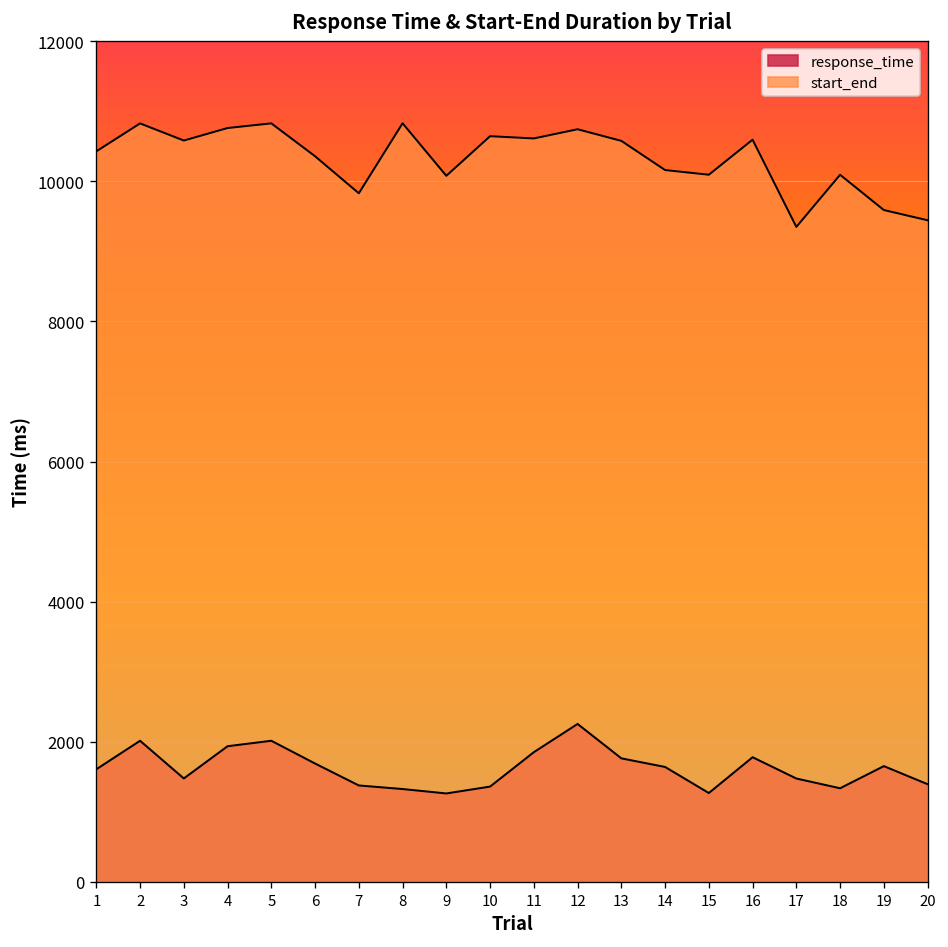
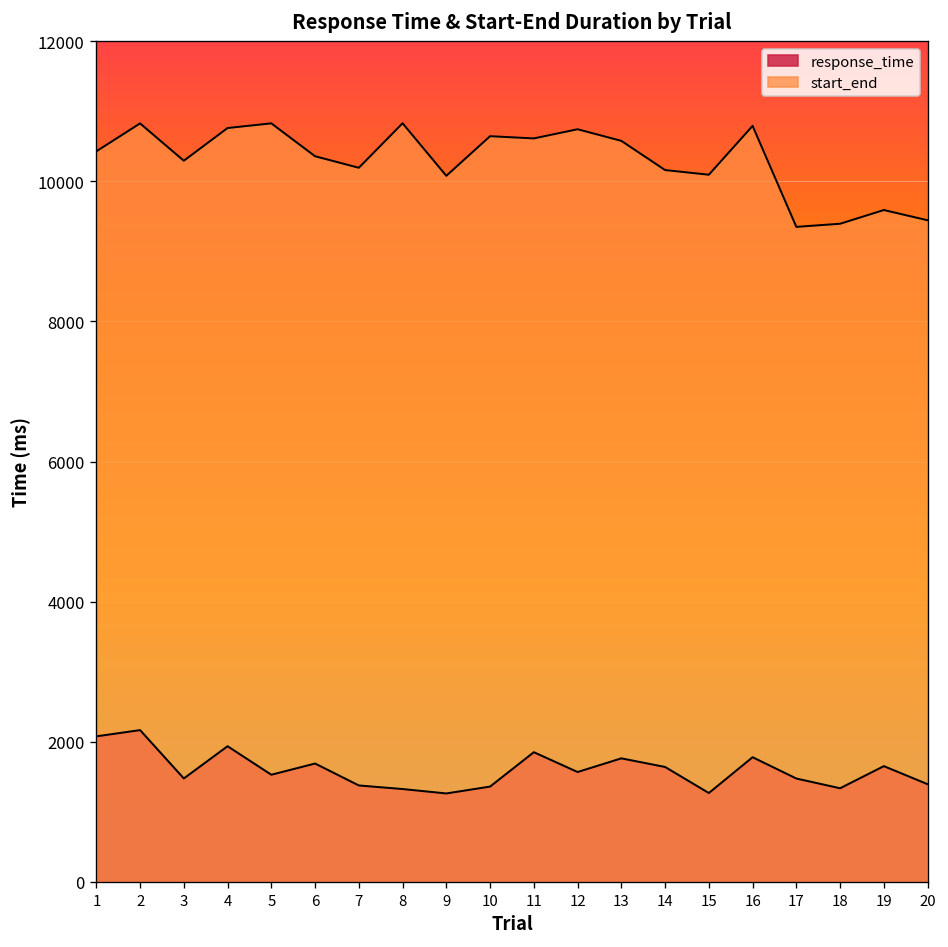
response_time, 1: 1600 -> 2100
response_time, 2: 2000 -> 2200
start_end, 3: 10600 -> 10300
response_time, 5: 2000 -> 1500
start_end, 7: 9800 -> 10200
response_time, 12: 2300 -> 1600
start_end, 16: 10600 -> 10800
start_end, 18: 10100 -> 9400
